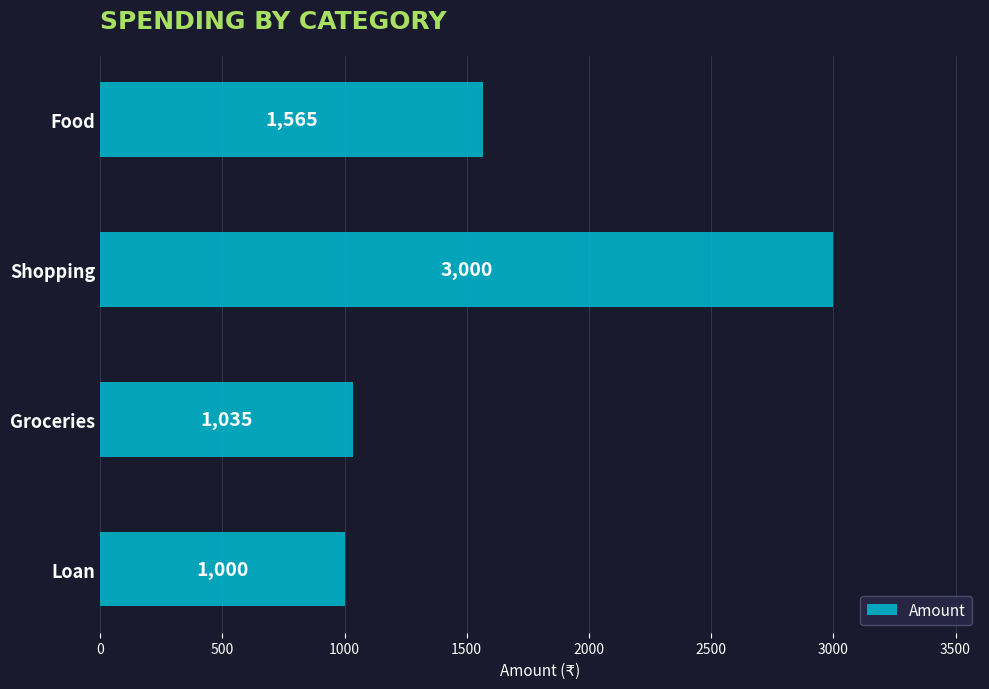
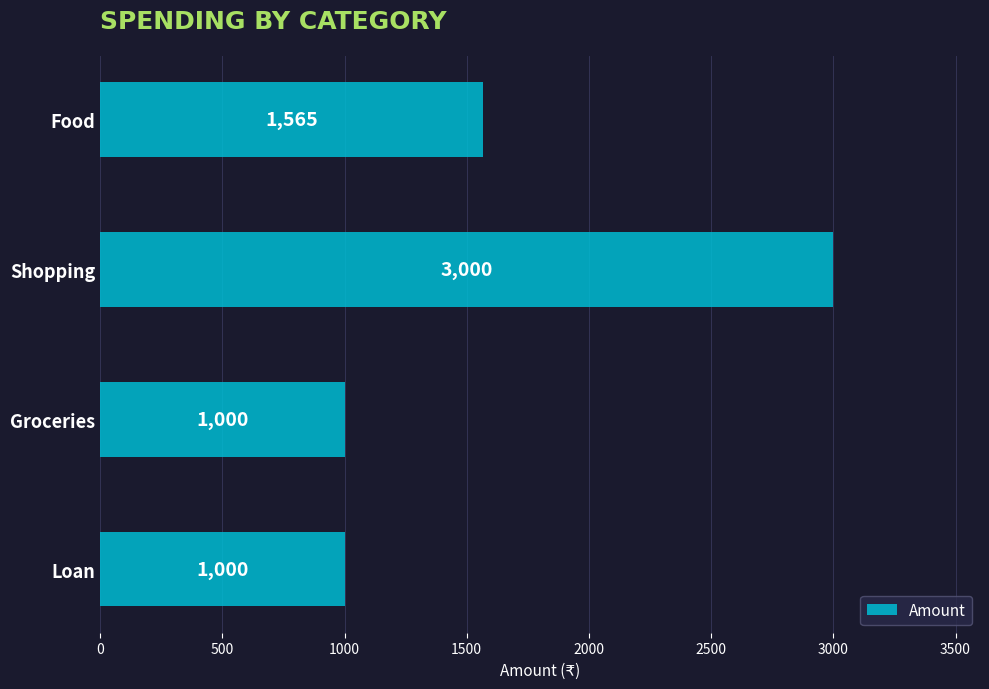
Groceries: 1,035 -> 1,000
